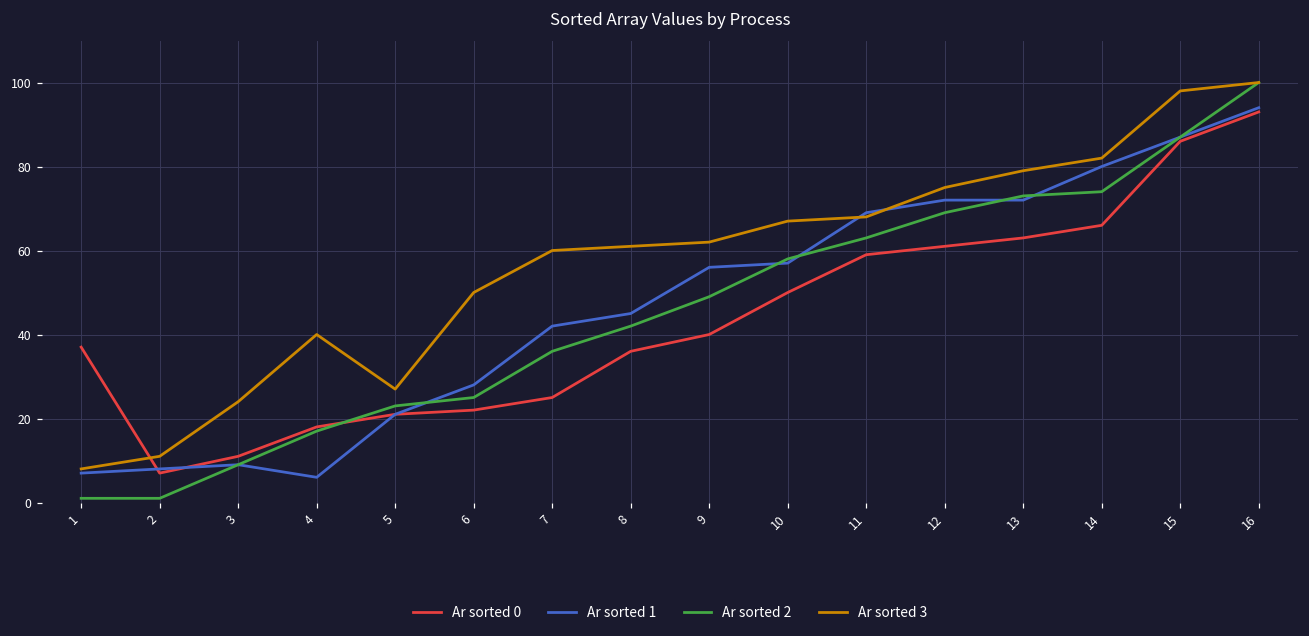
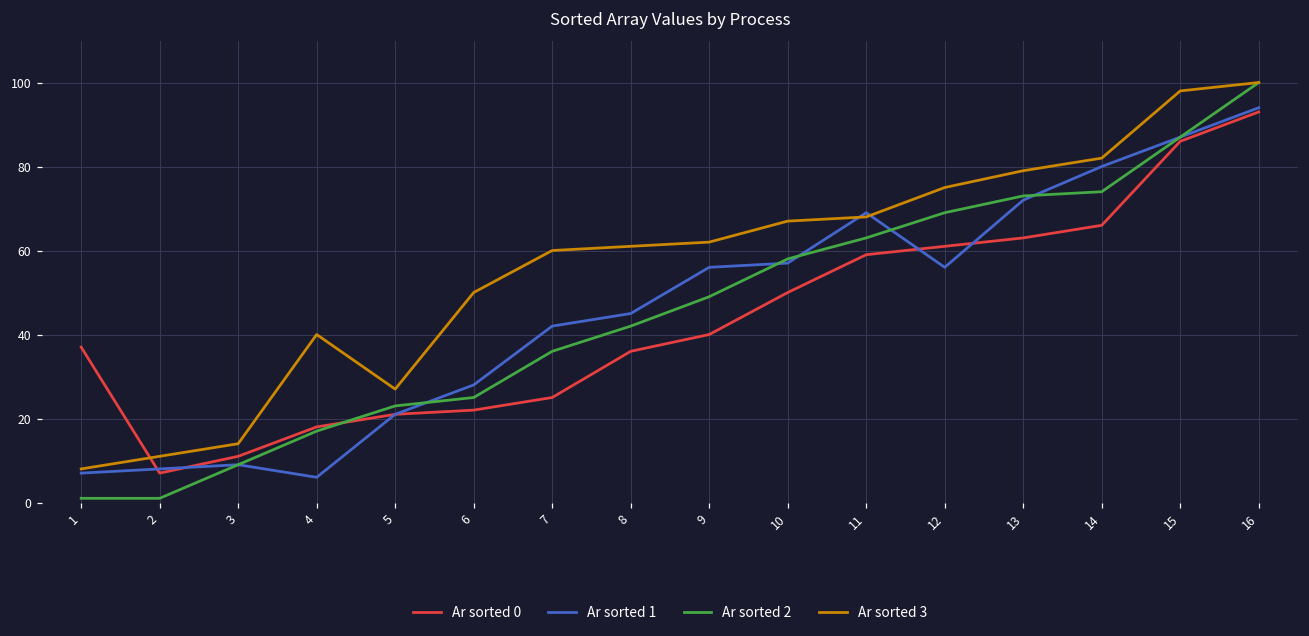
Ar sorted 3, 3: 24 -> 14
Ar sorted 1, 12: 72 -> 56
